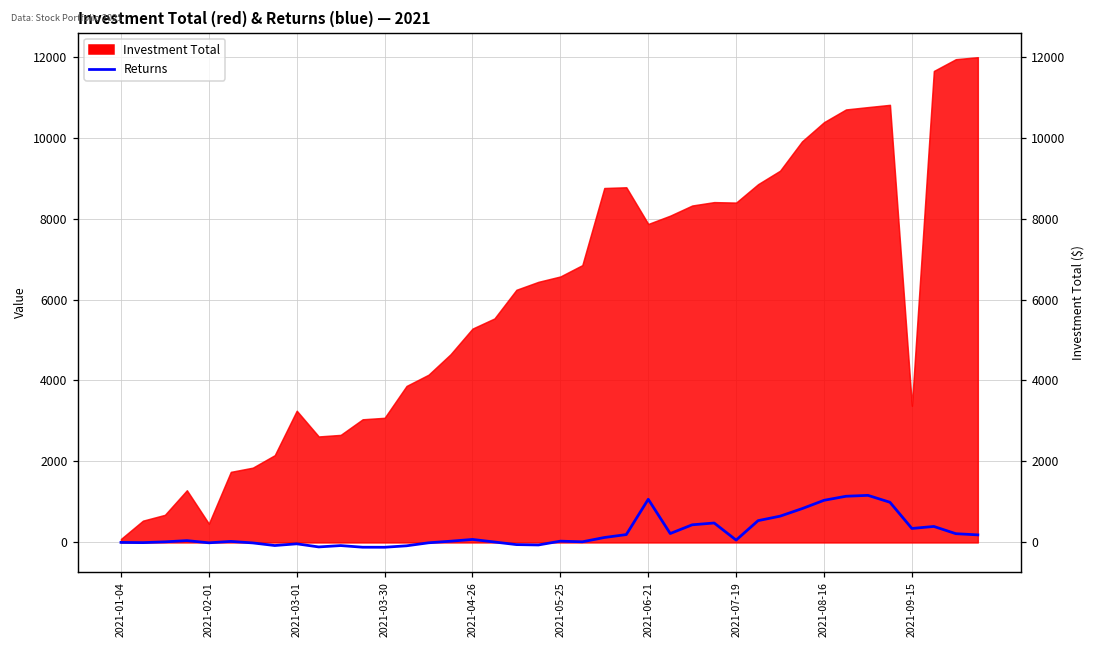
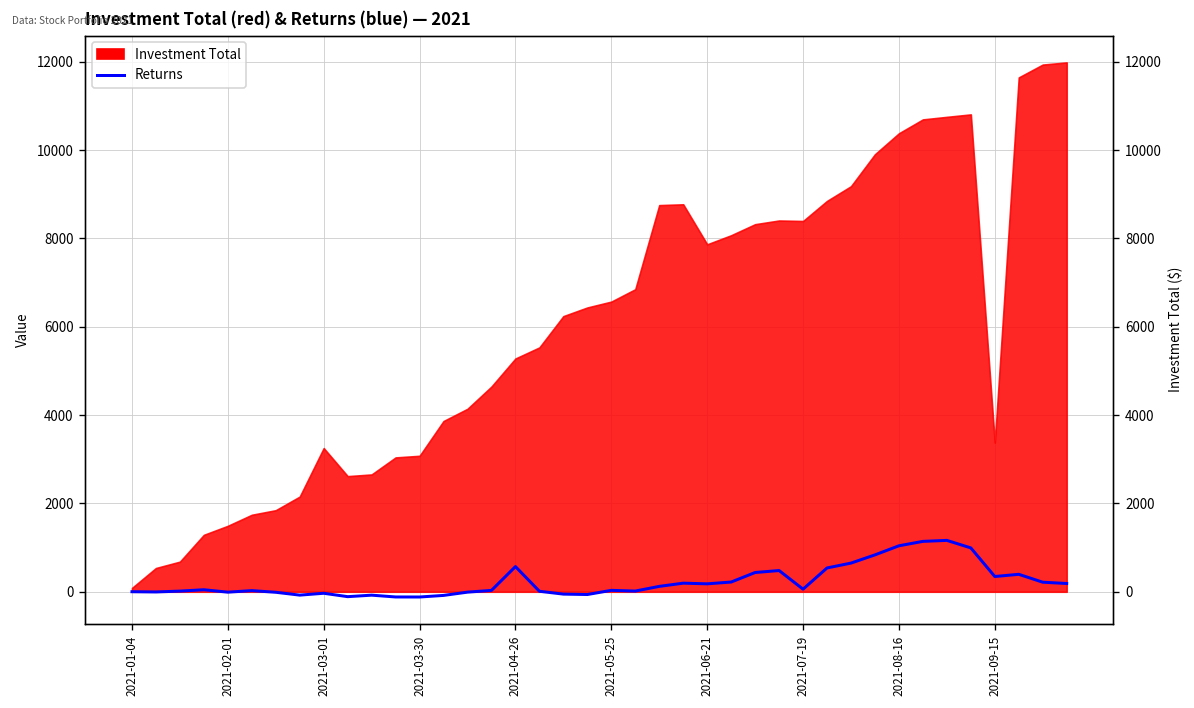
Investment Total, 2021-02-01: 500 -> 1500
Returns, 2021-04-26: 100 -> 600
Returns, 2021-06-21: 1100 -> 200
